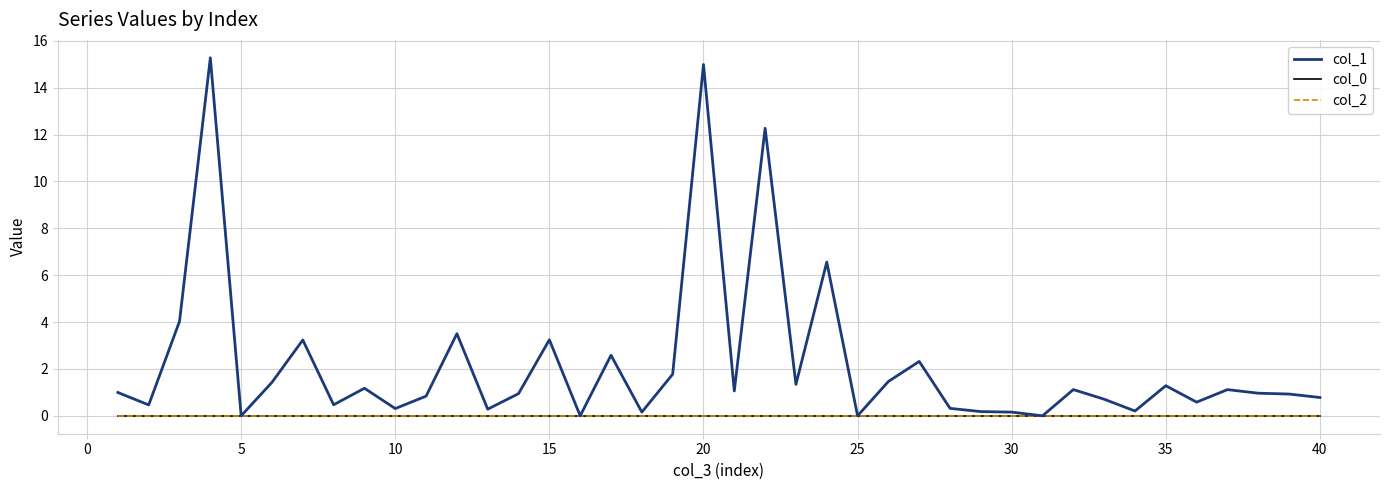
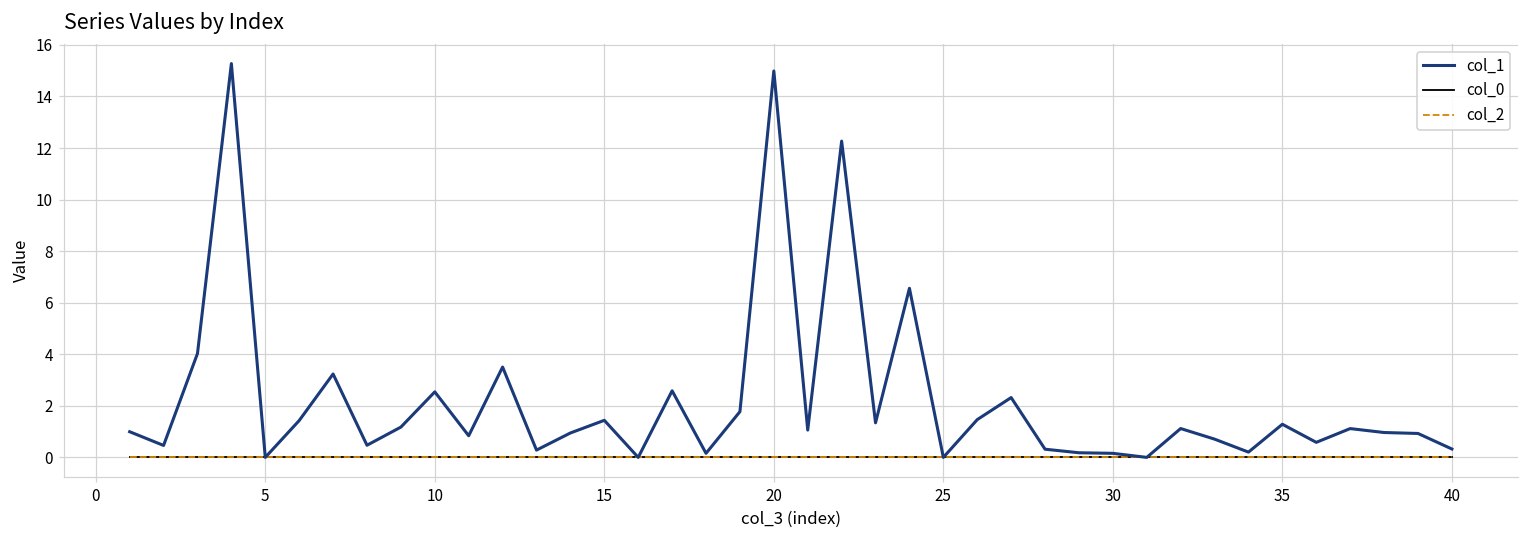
col_1, 10: 0.3 -> 2.5
col_1, 15: 3.2 -> 1.4
col_1, 40: 0.8 -> 0.3
